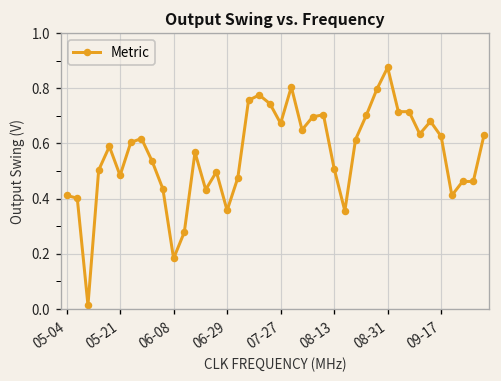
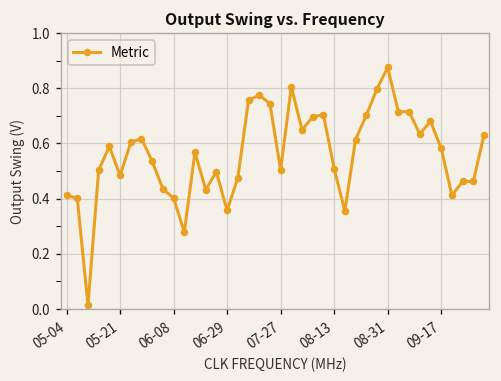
06-08: 0.18 -> 0.40
07-27: 0.67 -> 0.50
09-17: 0.63 -> 0.58
